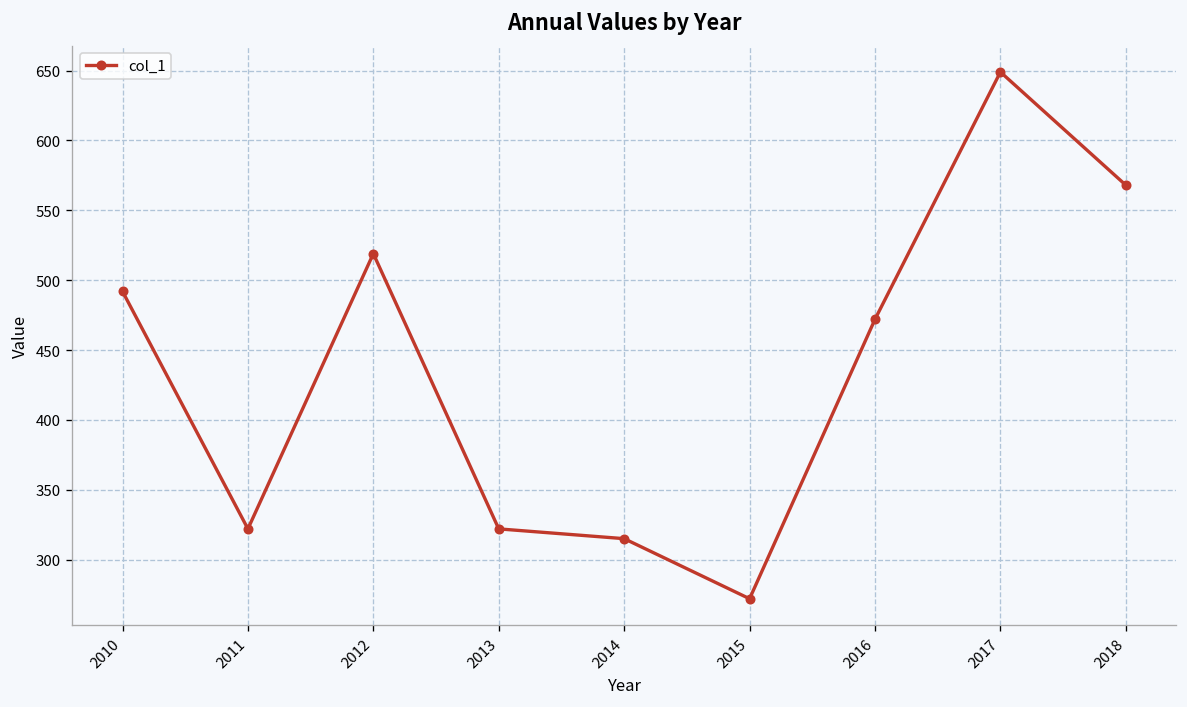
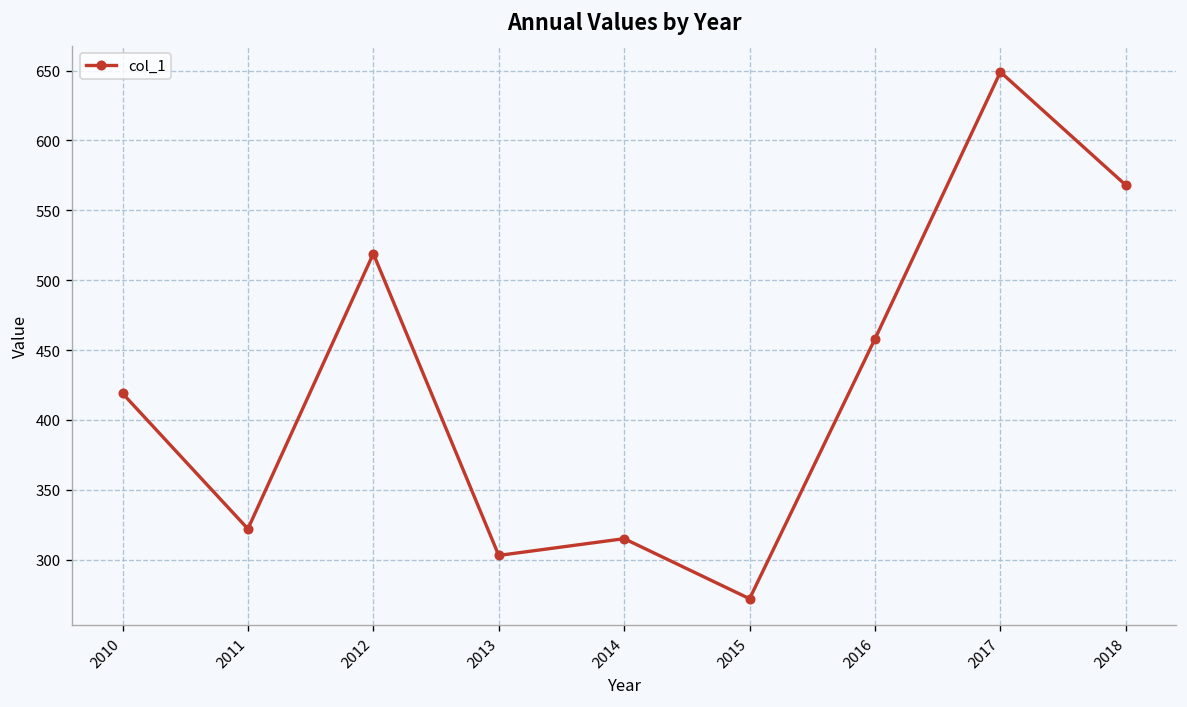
2010: 492 -> 419
2013: 322 -> 303
2016: 472 -> 458
